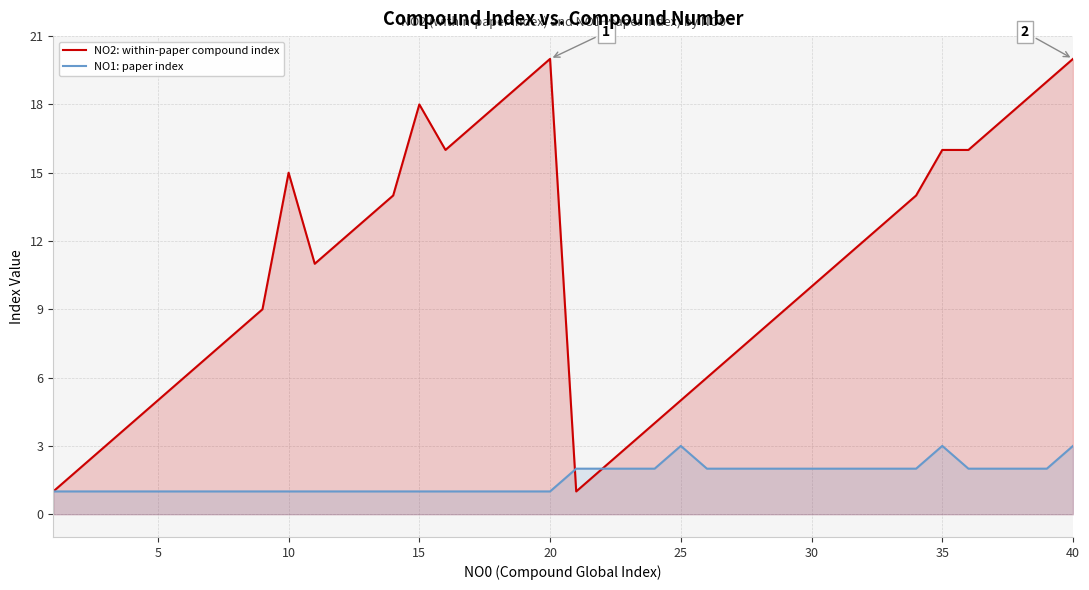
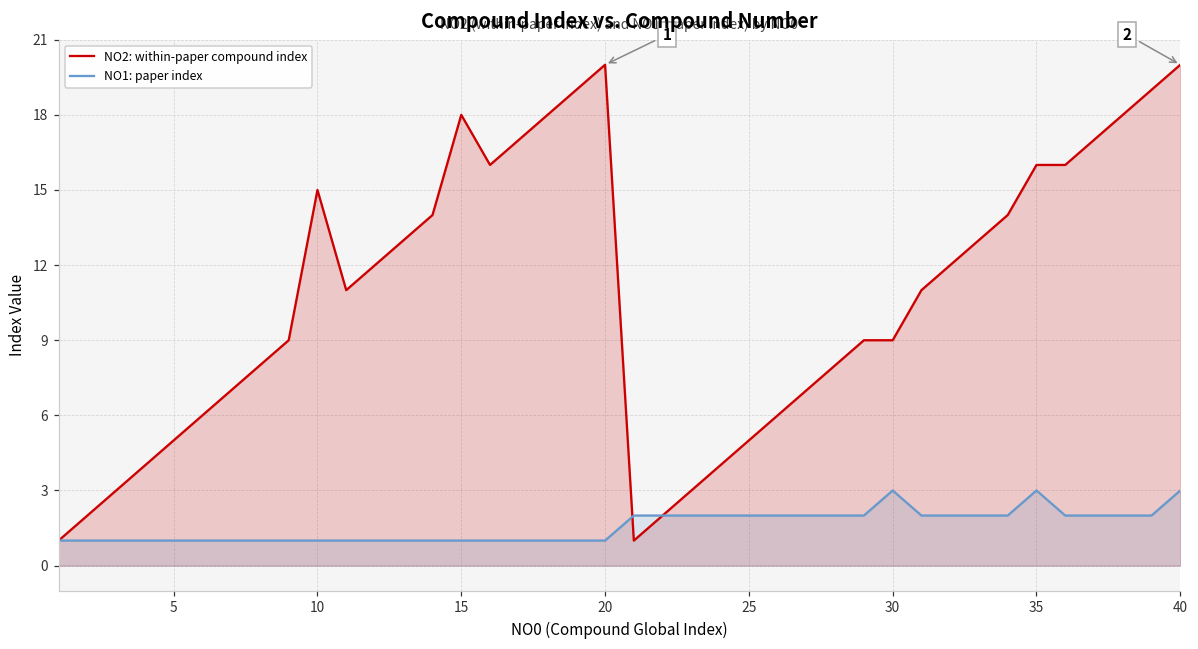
NO1: paper index, 25: 3 -> 2
NO2: within-paper compound index, 30: 10 -> 9
NO1: paper index, 30: 2 -> 3
